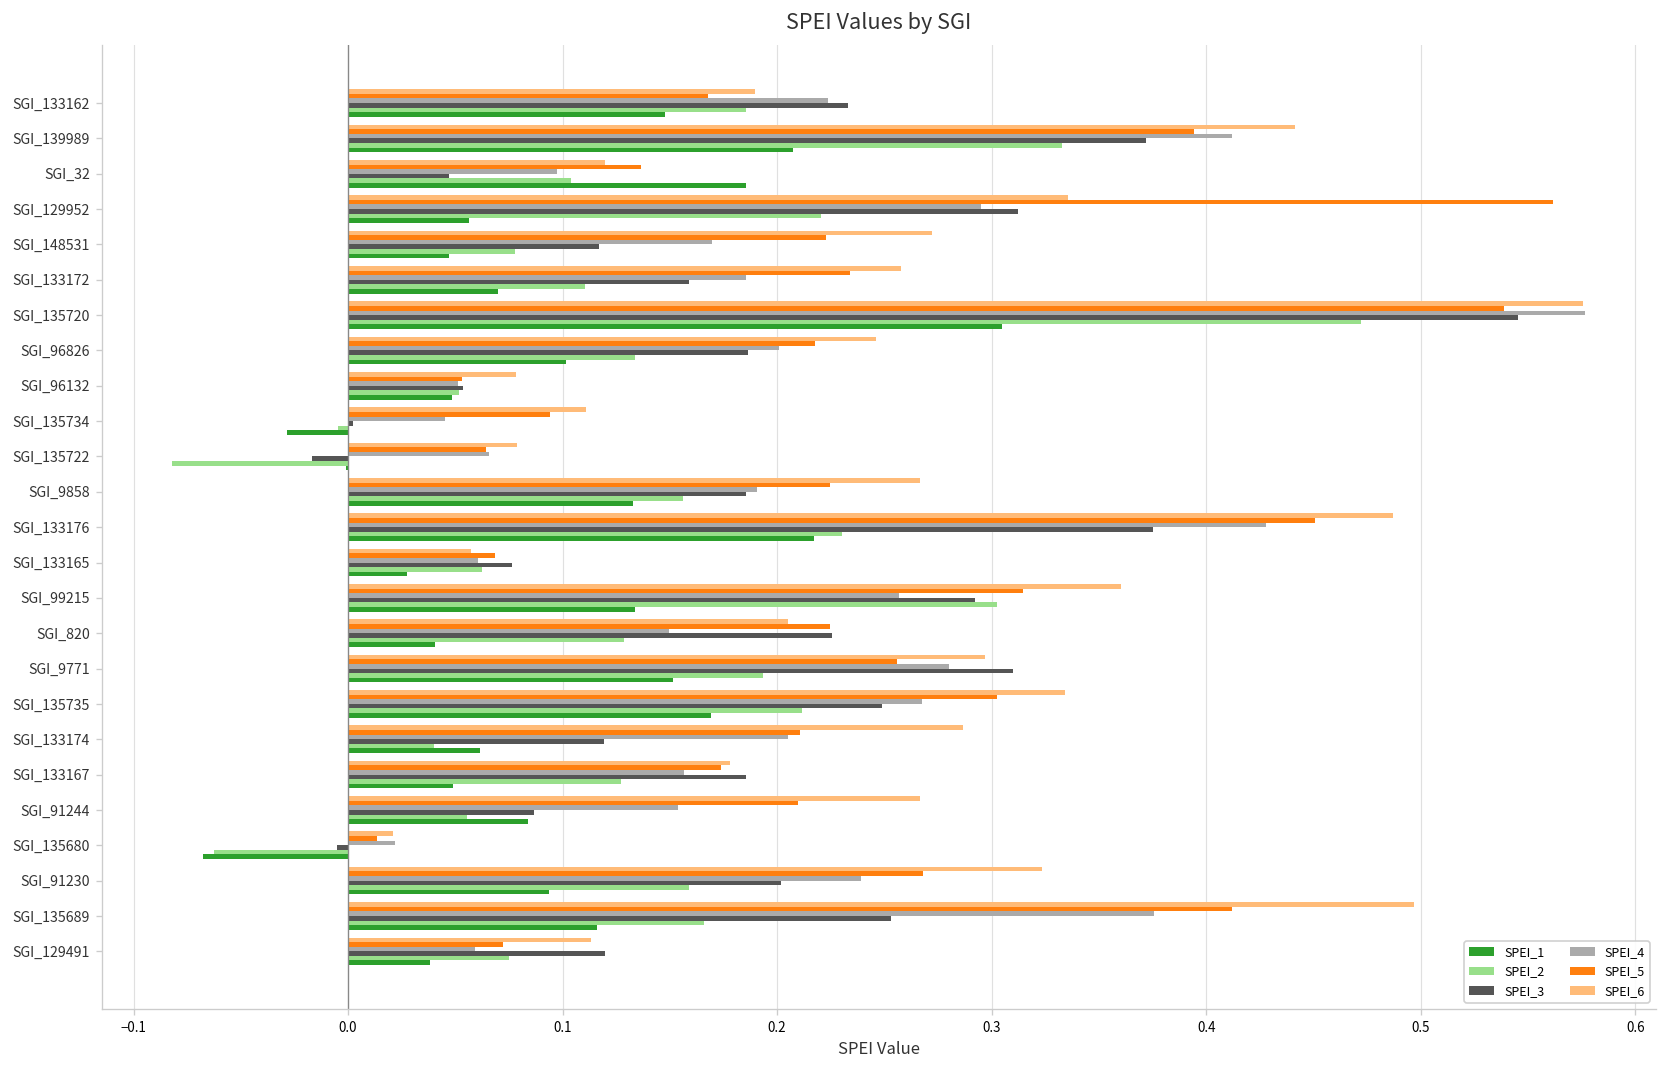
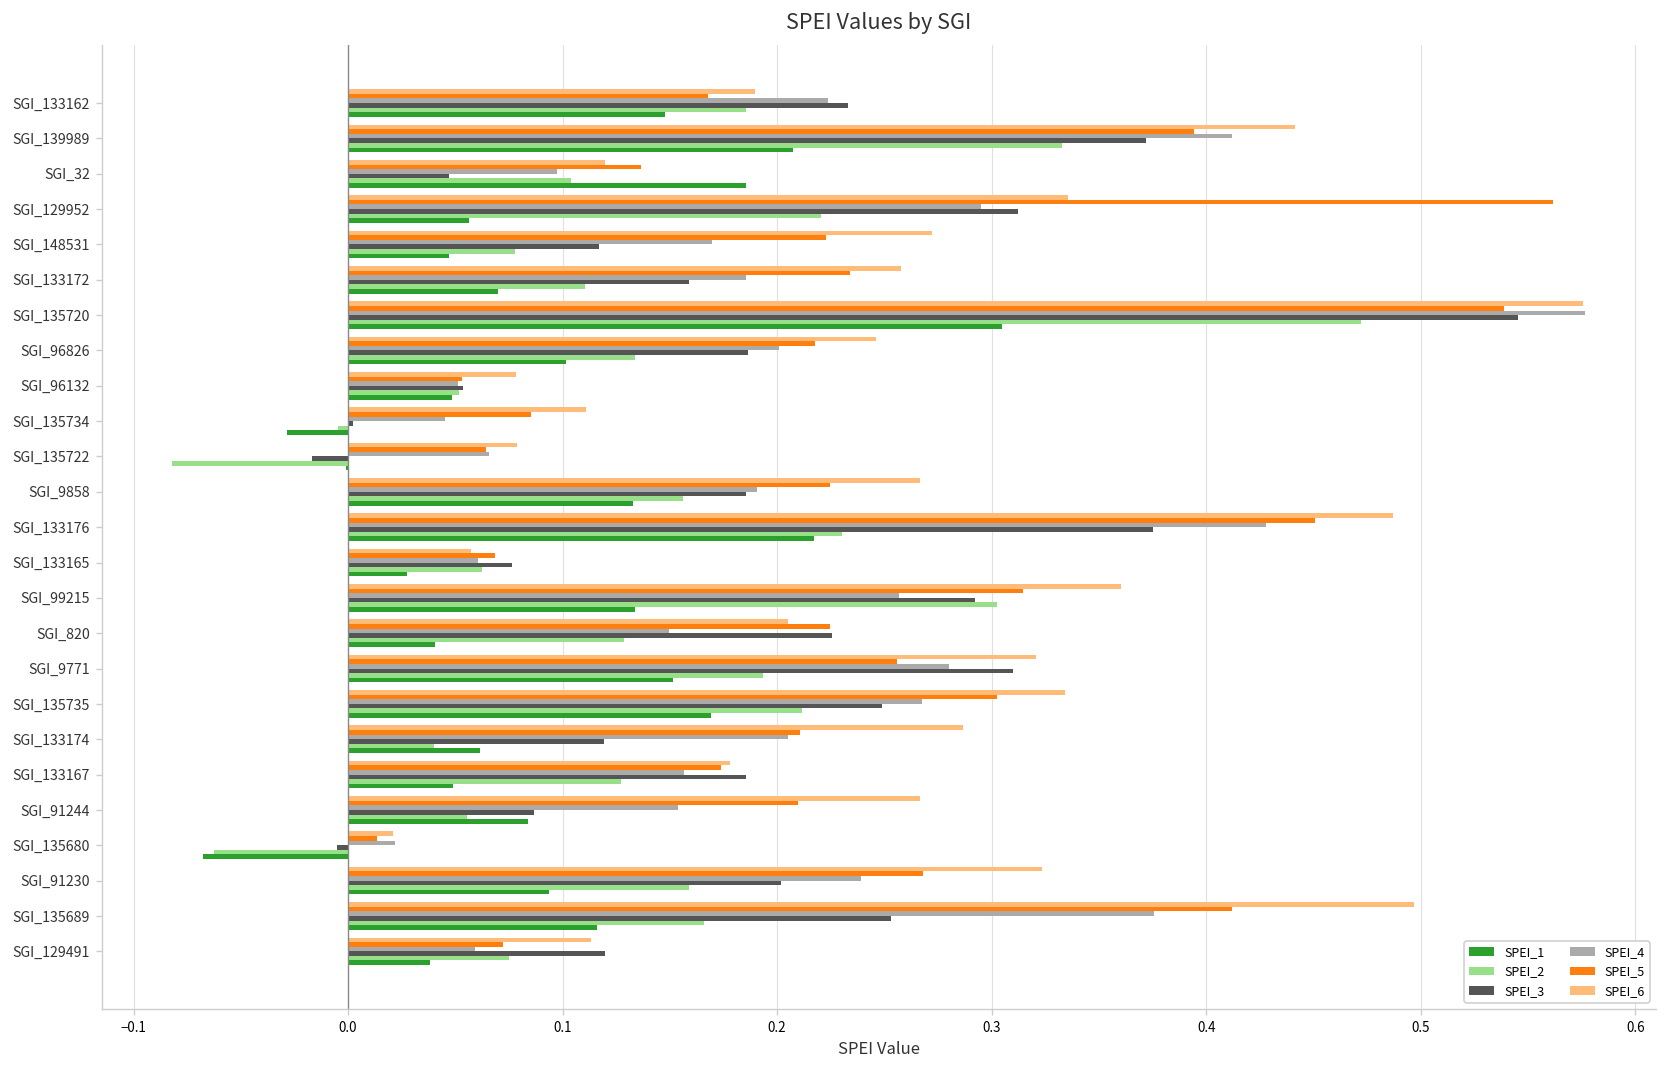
SPEI_5, SGI_135734: 0.094 -> 0.085
SPEI_6, SGI_9771: 0.297 -> 0.320
